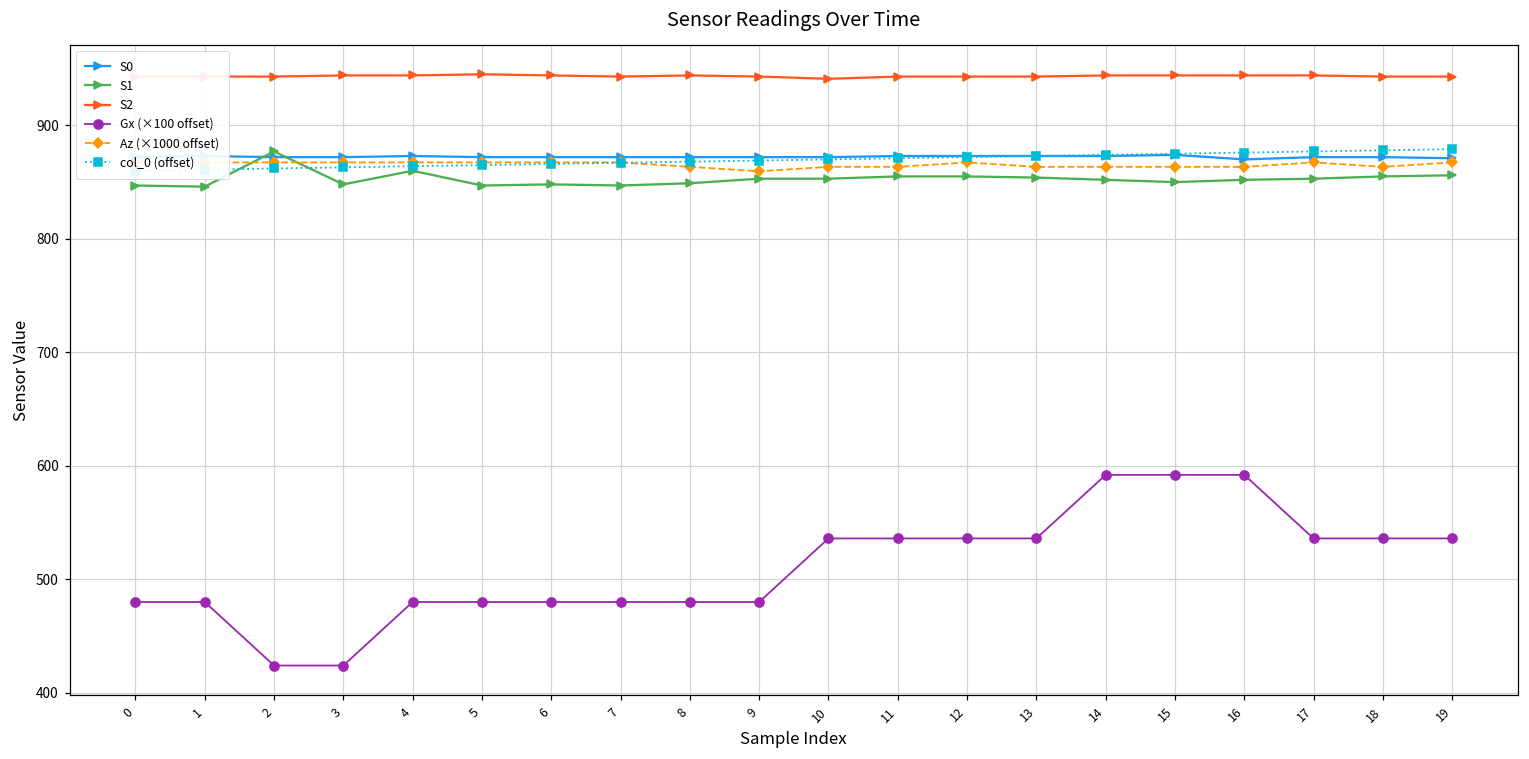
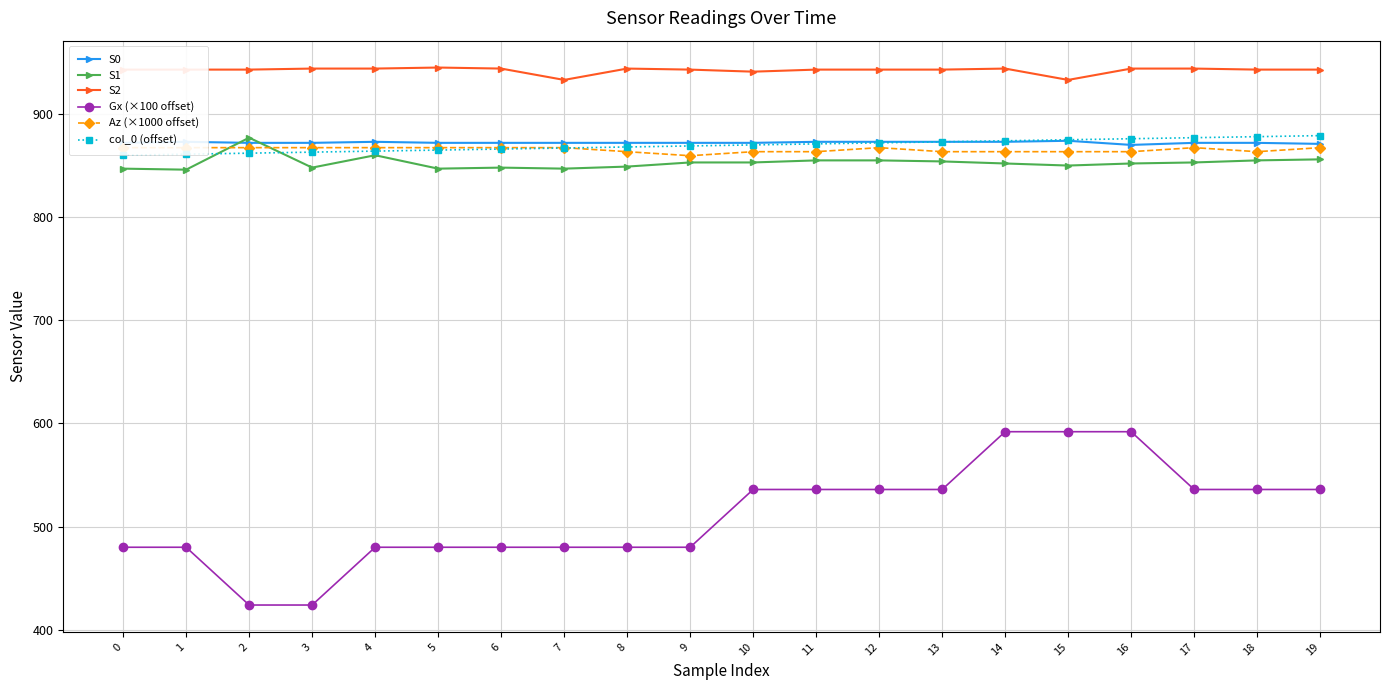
S2, 7: 943 -> 933
S2, 15: 944 -> 933
